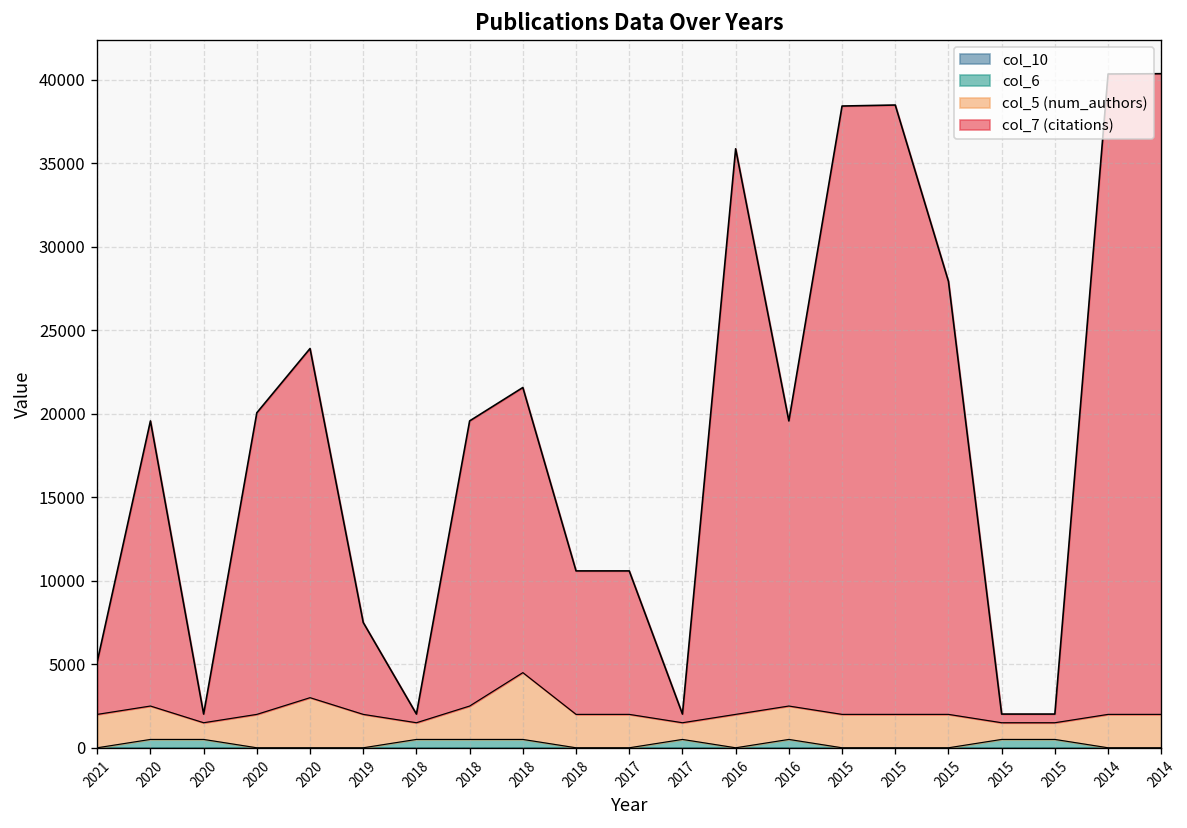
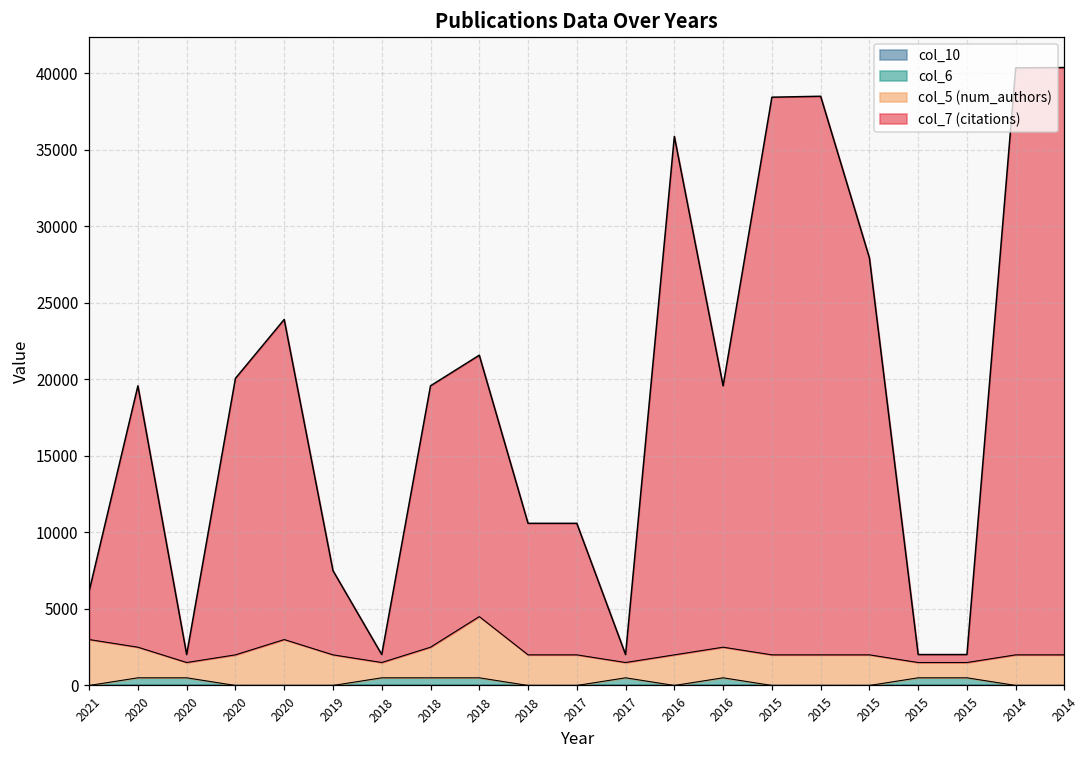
col_5 (num_authors), 2021: 2000 -> 3000
